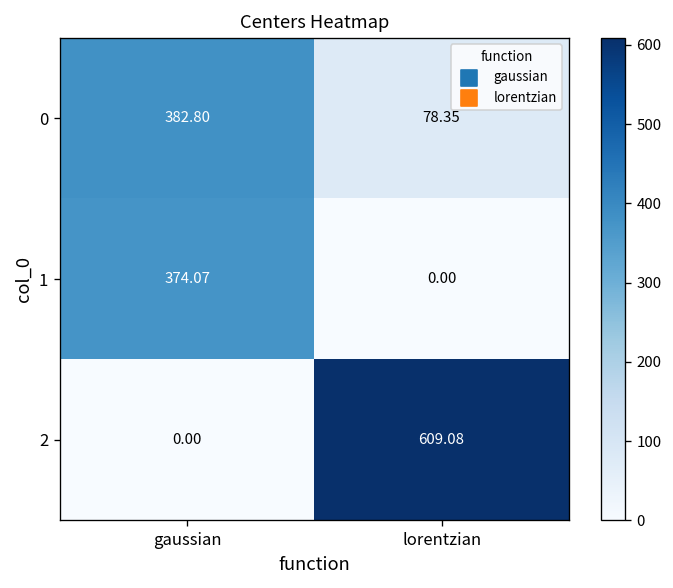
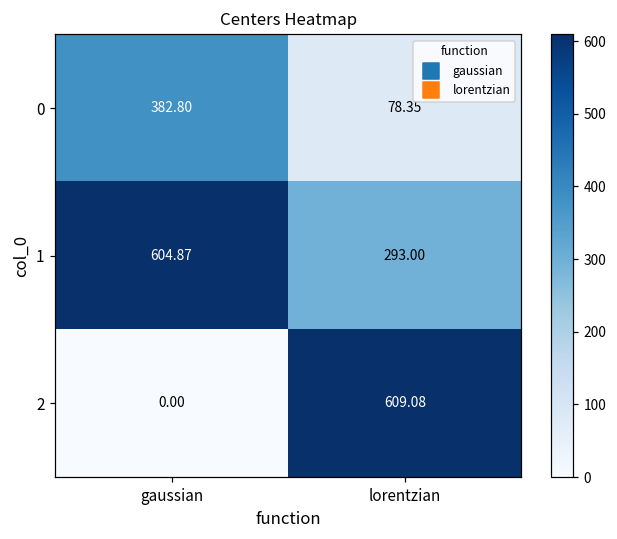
1, gaussian: 374.07 -> 604.87
1, lorentzian: 0.00 -> 293.00
